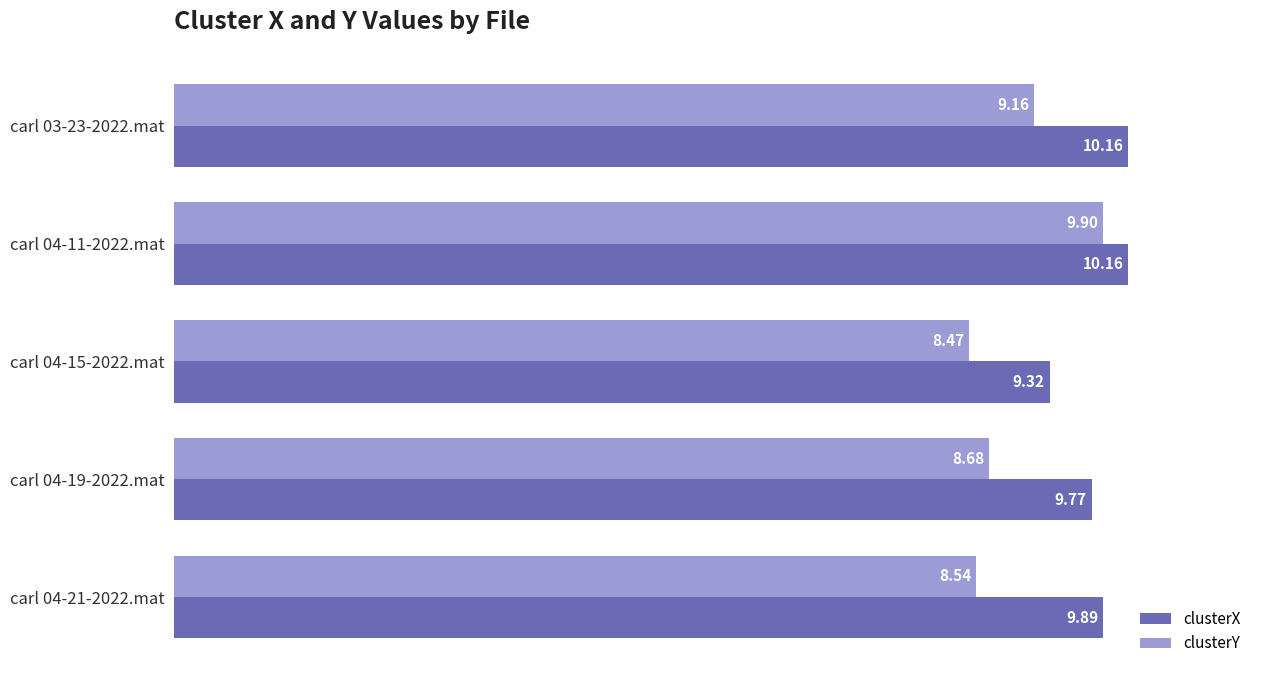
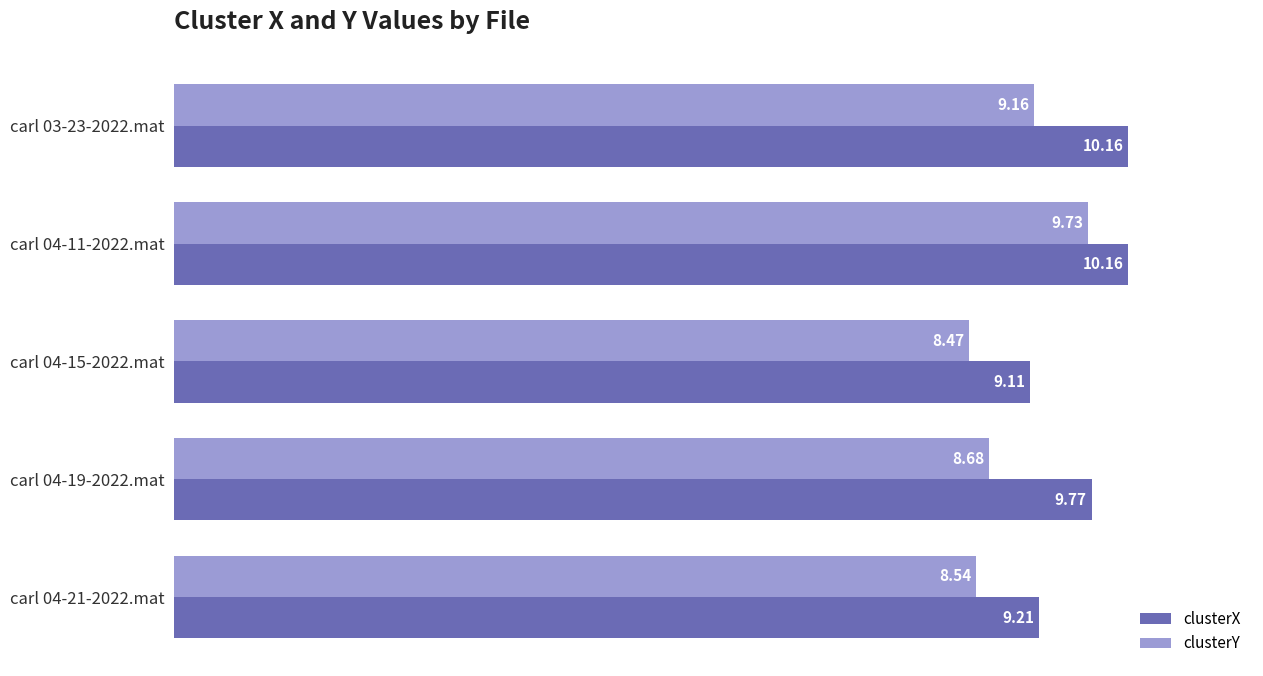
clusterY, carl 04-11-2022.mat: 9.90 -> 9.73
clusterX, carl 04-15-2022.mat: 9.32 -> 9.11
clusterX, carl 04-21-2022.mat: 9.89 -> 9.21
